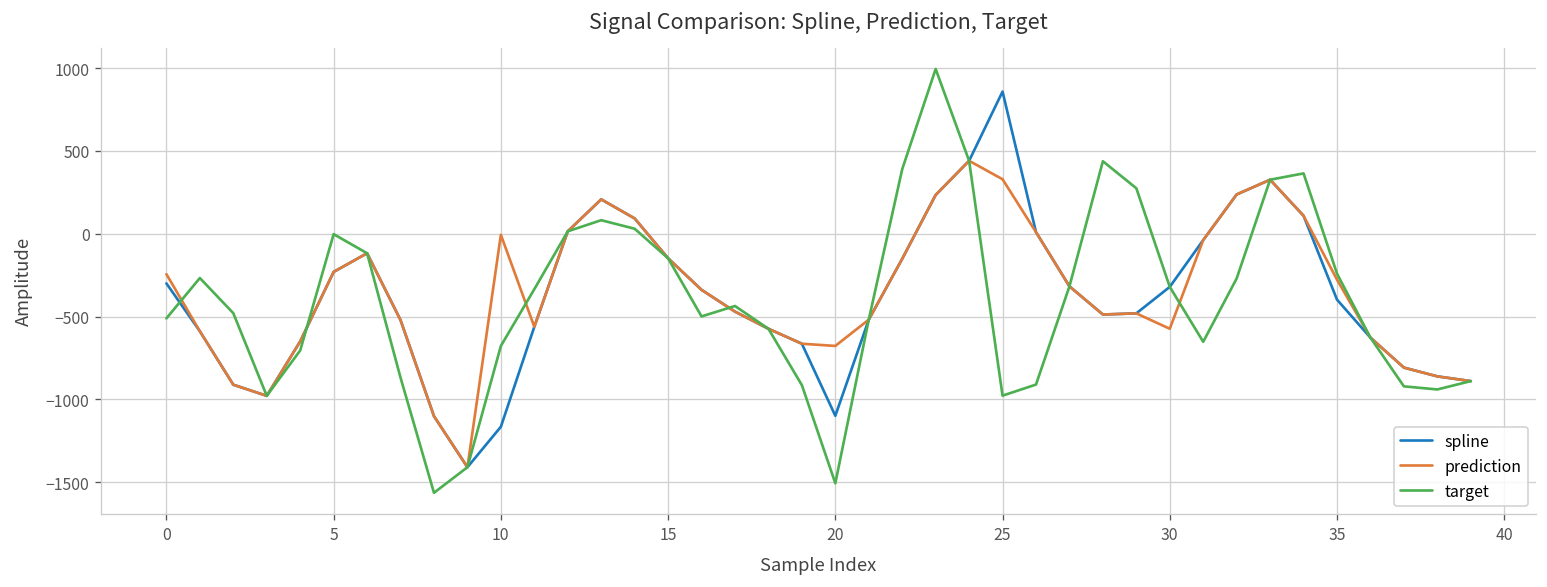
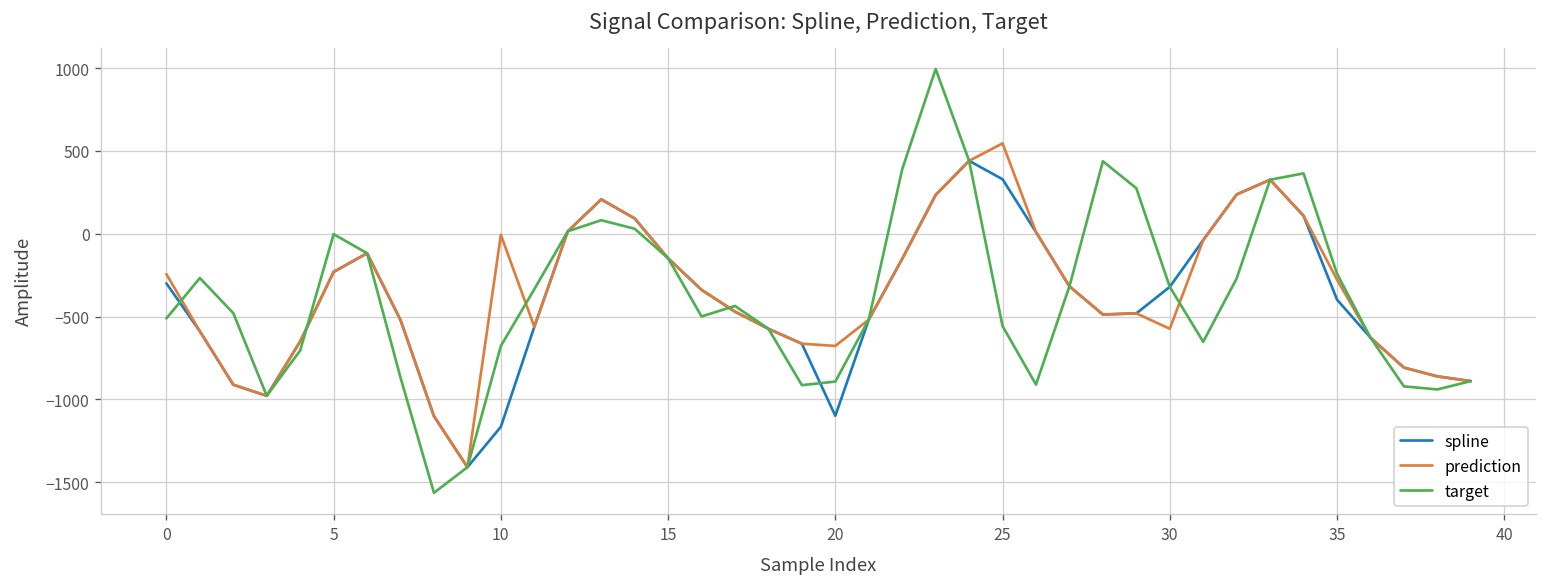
target, 20: -1510 -> -890
spline, 25: 860 -> 330
prediction, 25: 330 -> 550
target, 25: -980 -> -560
